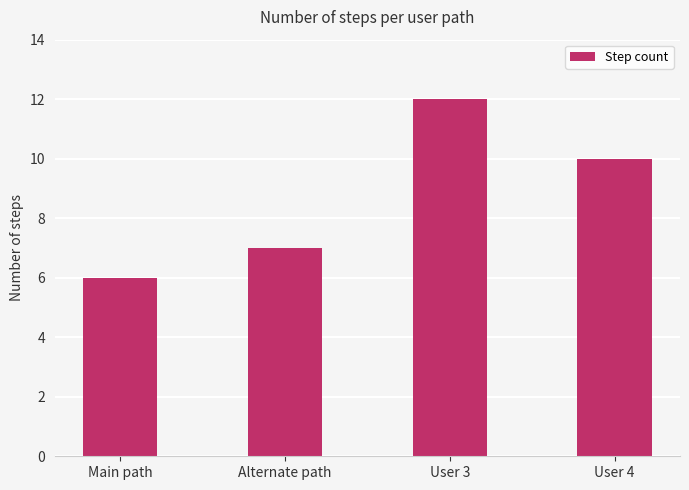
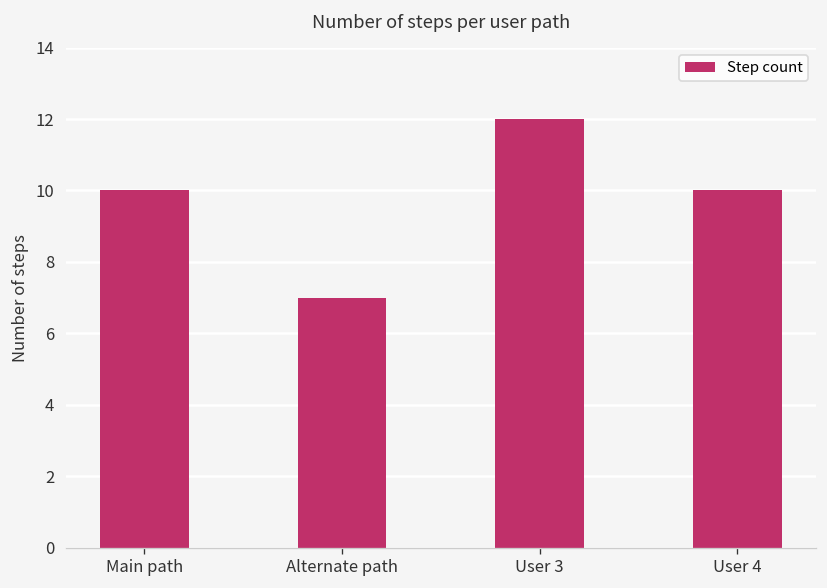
Main path: 6 -> 10
